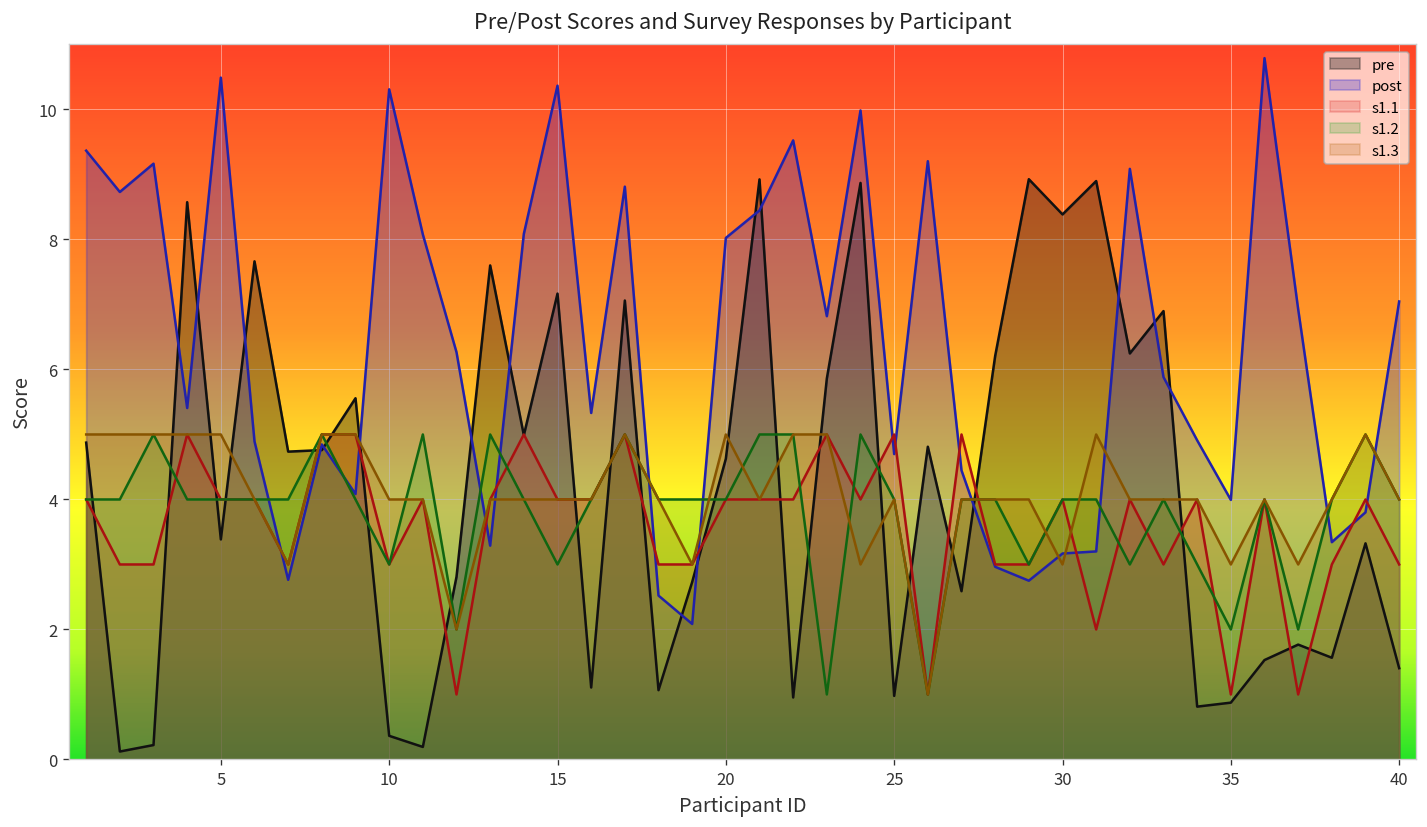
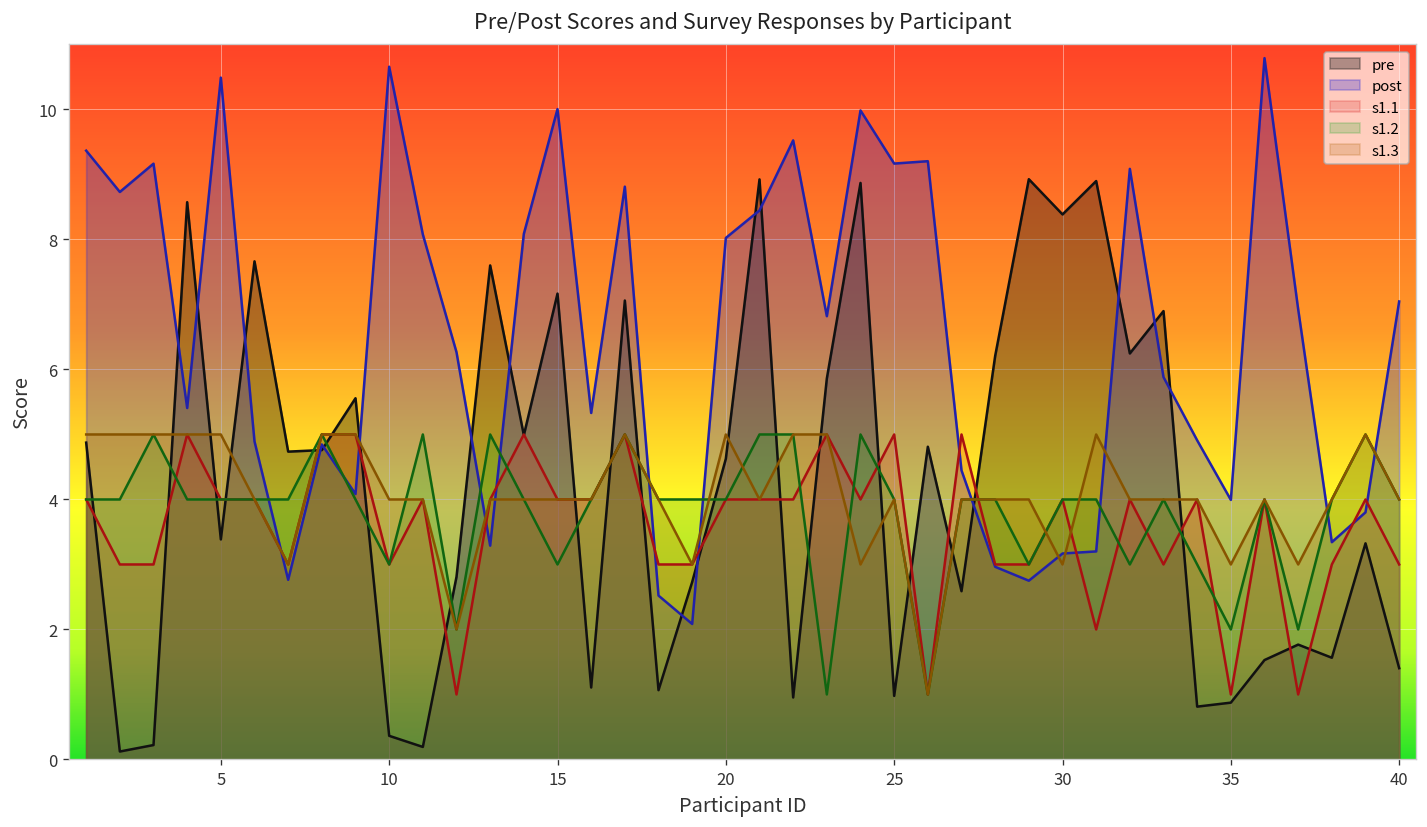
post, 10: 10.3 -> 10.7
post, 15: 10.4 -> 10.0
post, 25: 4.7 -> 9.2
